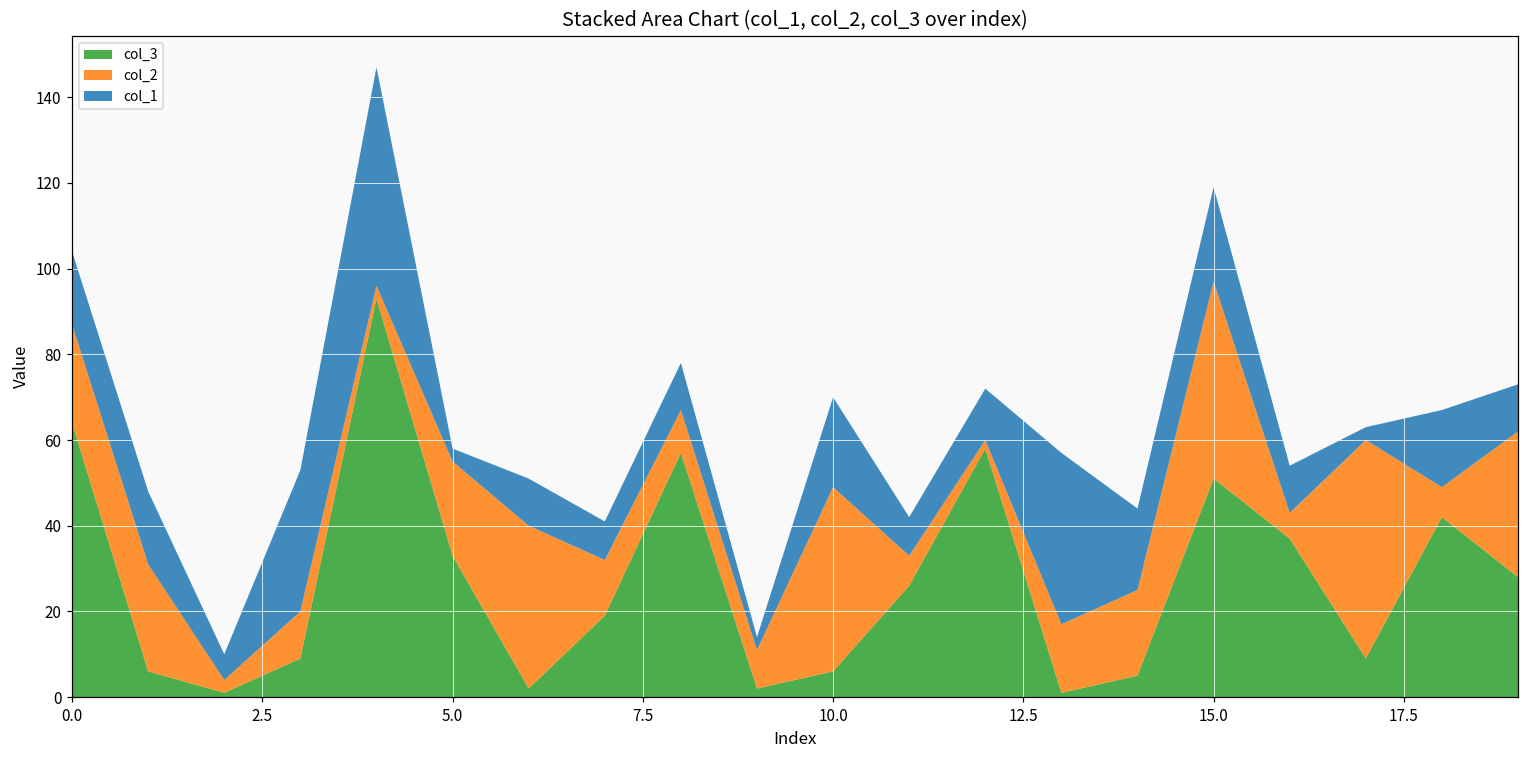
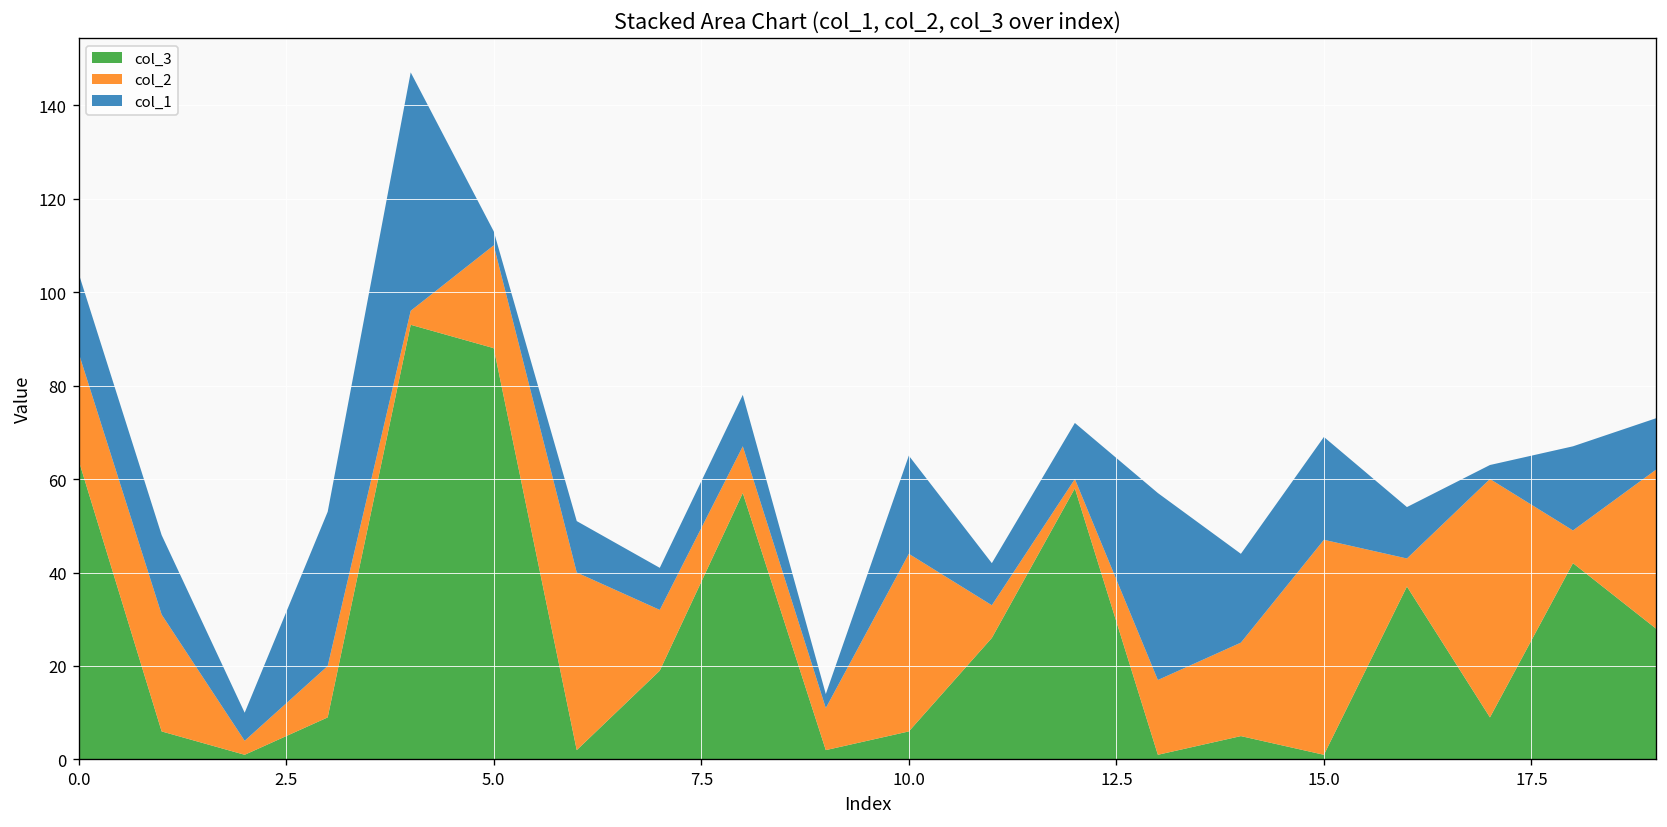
col_3, 5.0: 33 -> 88
col_2, 10.0: 43 -> 38
col_3, 15.0: 51 -> 1
